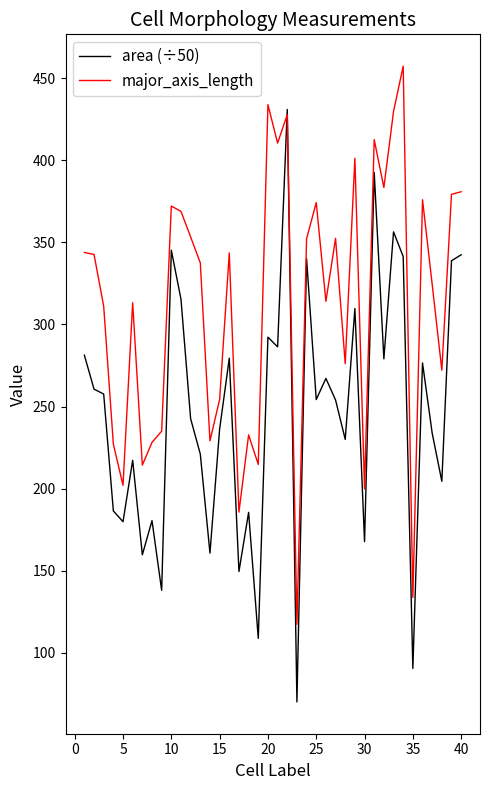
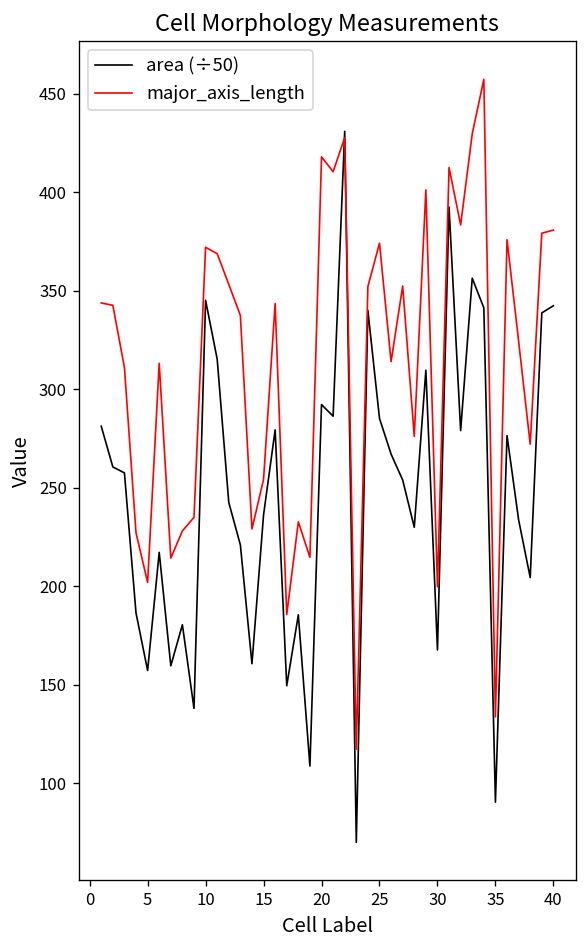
area (÷50), 5: 180 -> 157
major_axis_length, 20: 434 -> 418
area (÷50), 25: 254 -> 285
